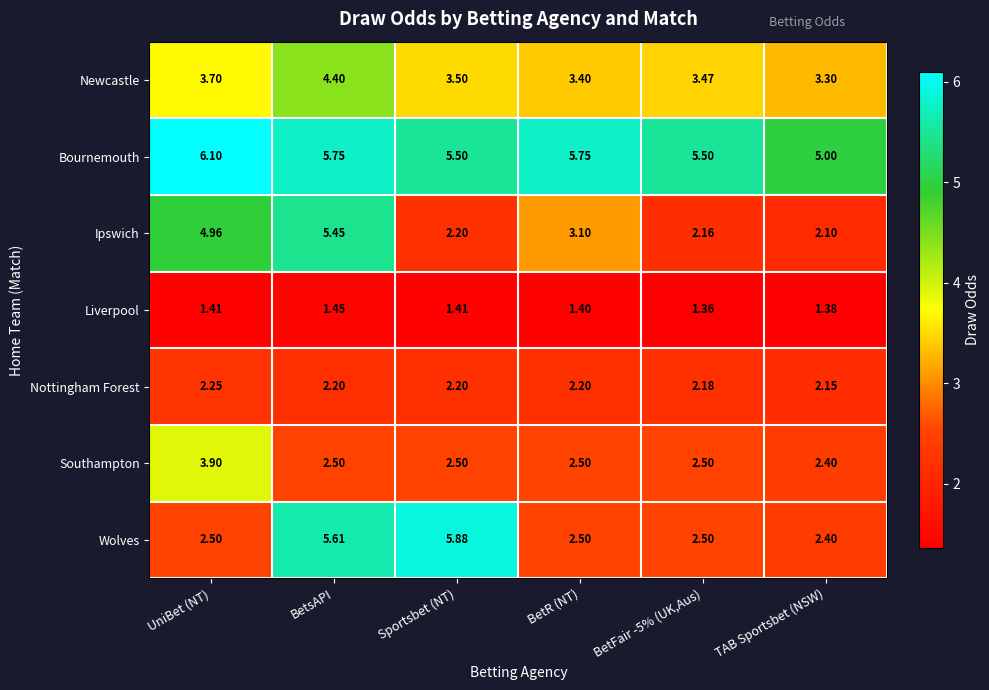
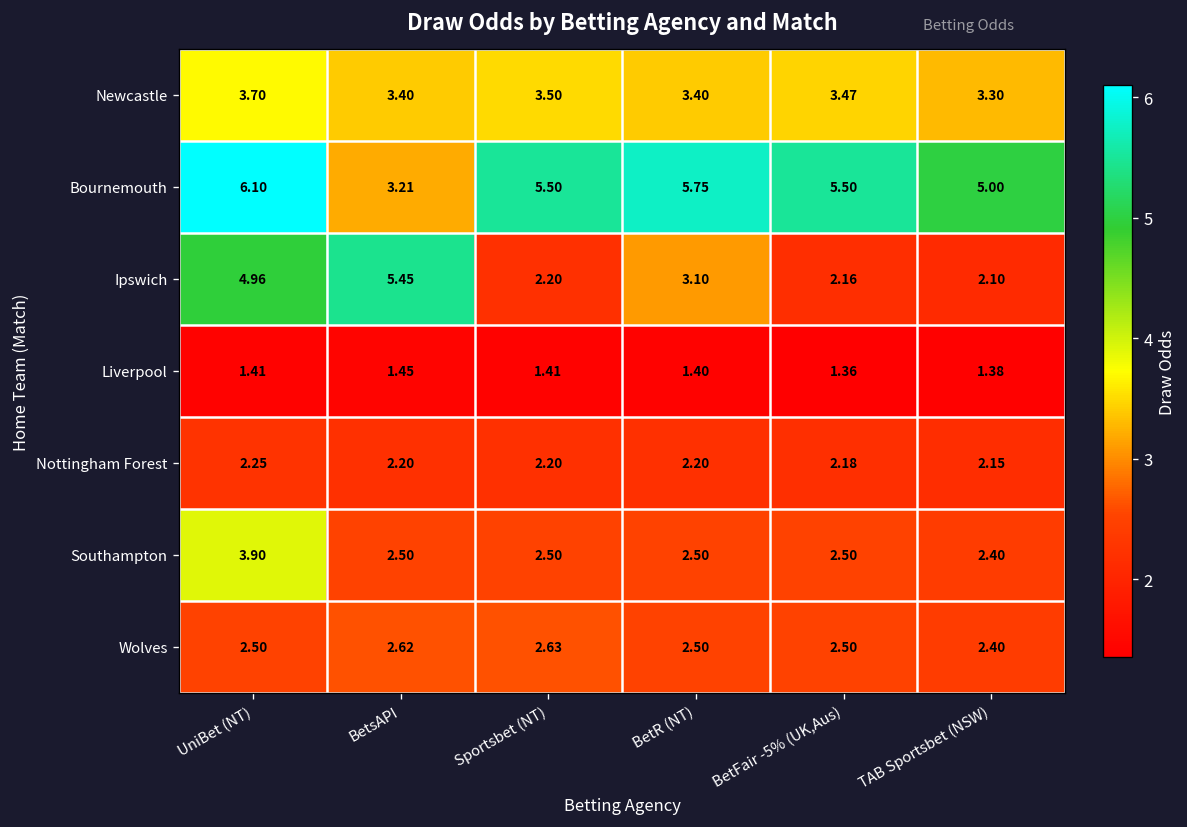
Newcastle, BetsAPI: 4.40 -> 3.40
Bournemouth, BetsAPI: 5.75 -> 3.21
Wolves, BetsAPI: 5.61 -> 2.62
Wolves, Sportsbet (NT): 5.88 -> 2.63
